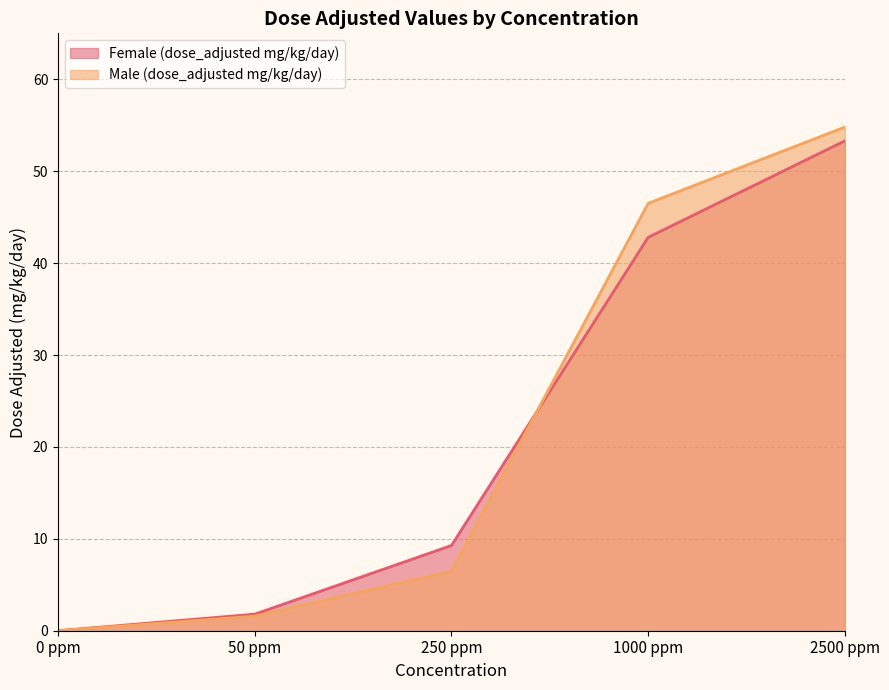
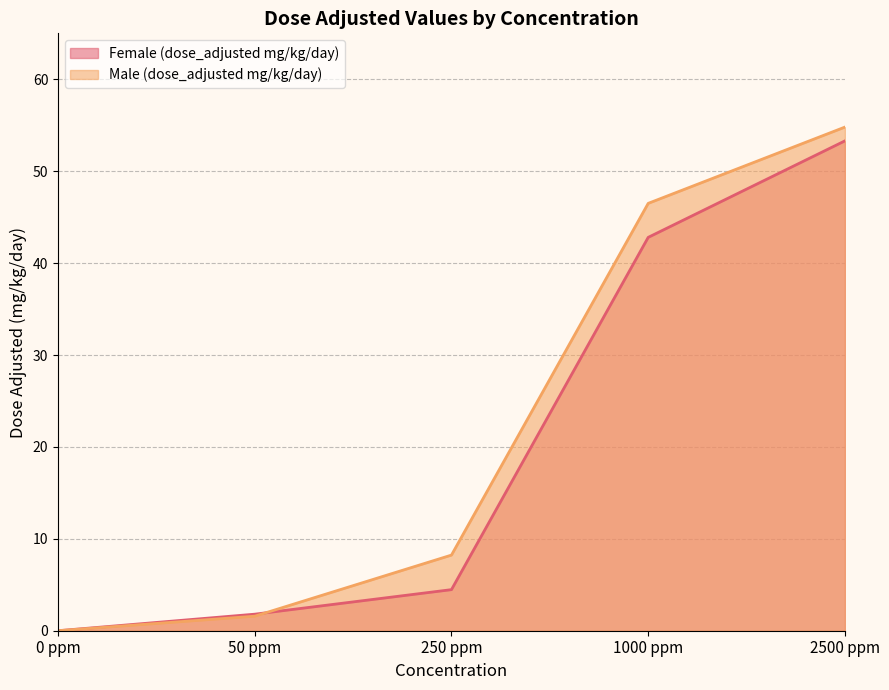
Female (dose_adjusted mg/kg/day), 250 ppm: 9 -> 4
Male (dose_adjusted mg/kg/day), 250 ppm: 6 -> 8
